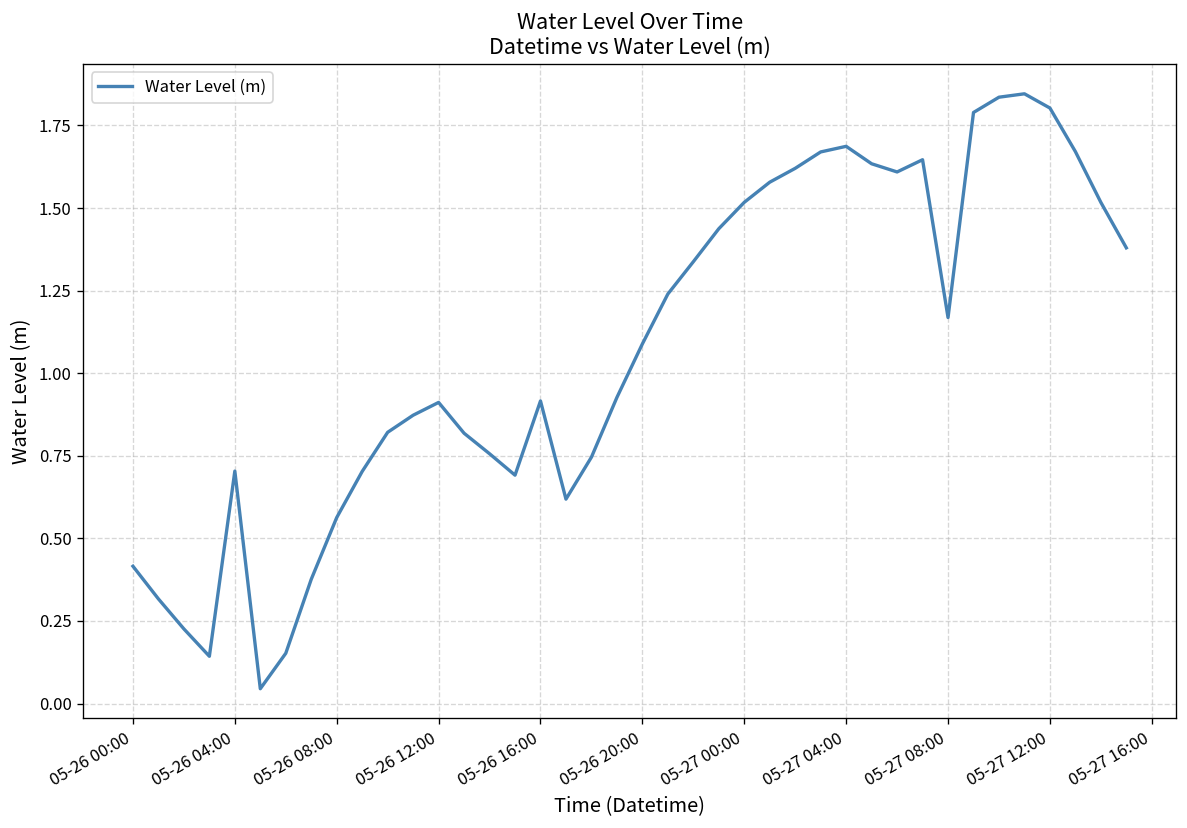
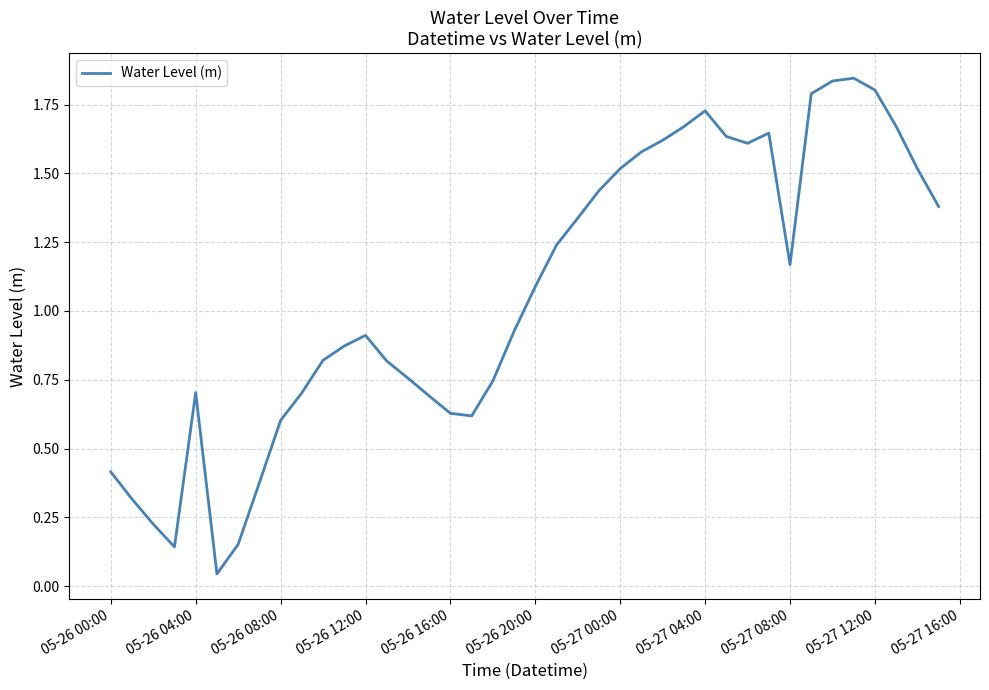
05-26 08:00: 0.56 -> 0.60
05-26 16:00: 0.92 -> 0.63
05-27 04:00: 1.69 -> 1.73
